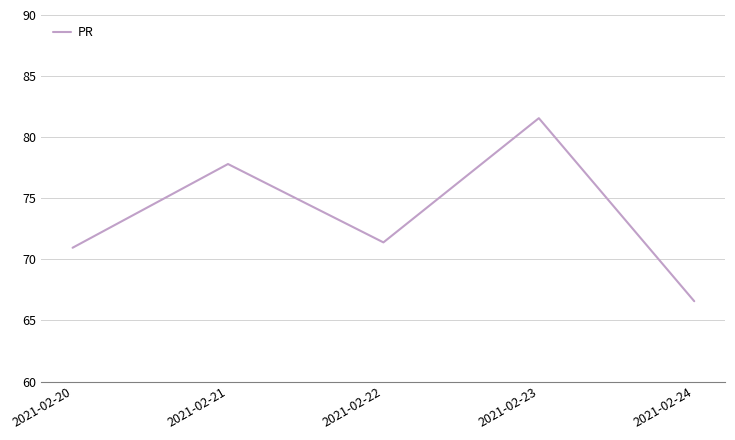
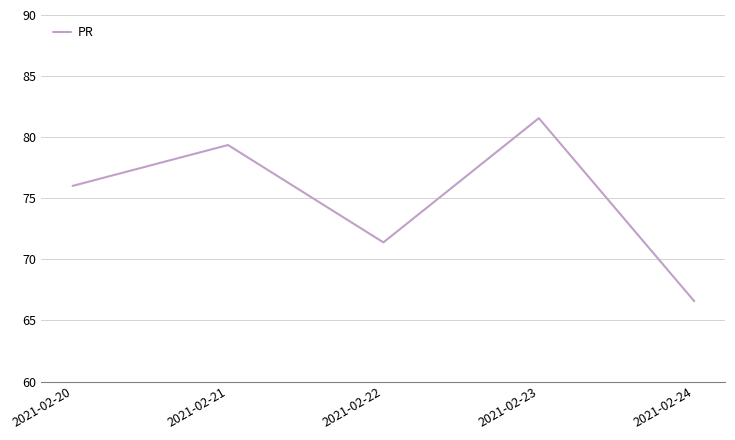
2021-02-20: 70.9 -> 76.0
2021-02-21: 77.8 -> 79.4
